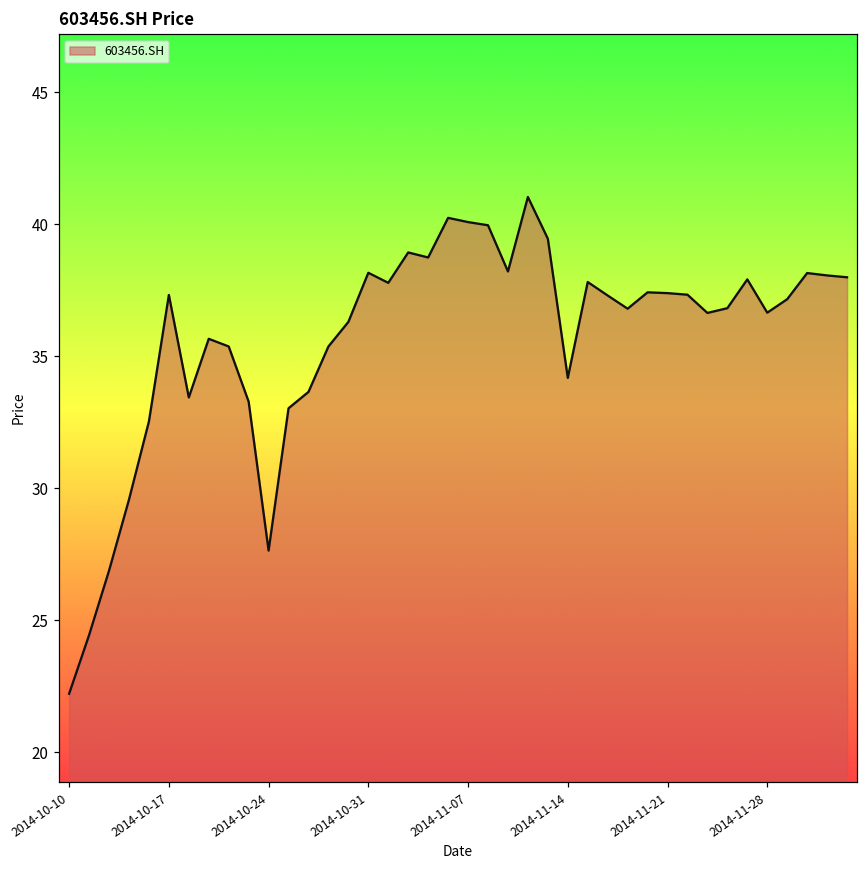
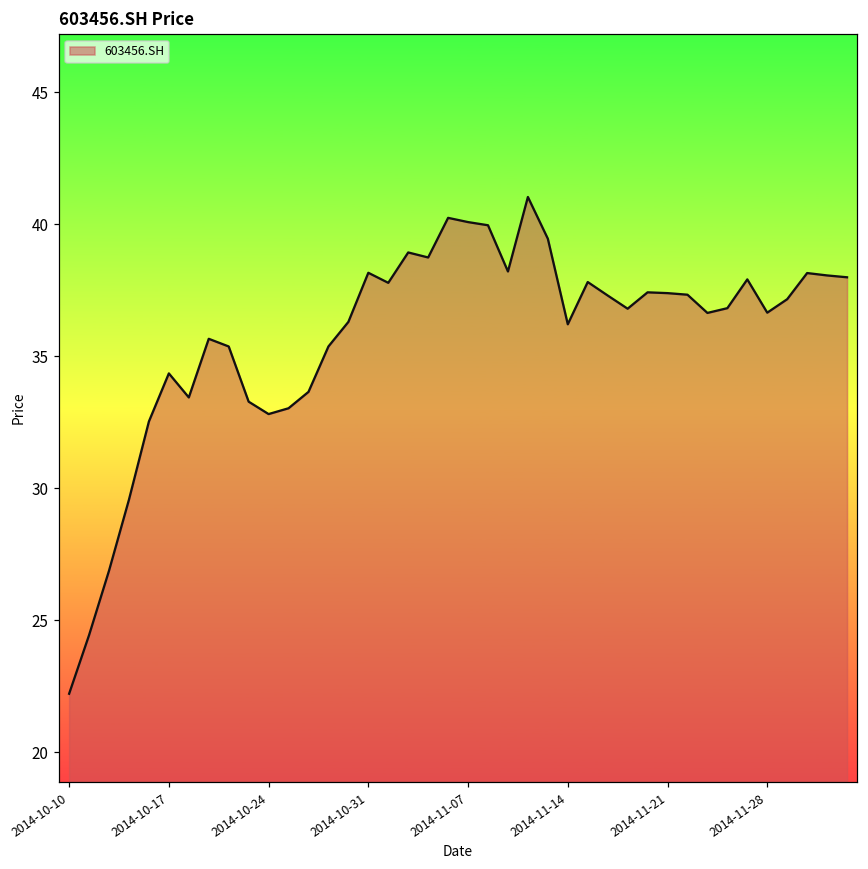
2014-10-17: 37.3 -> 34.4
2014-10-24: 27.6 -> 32.8
2014-11-14: 34.2 -> 36.2
